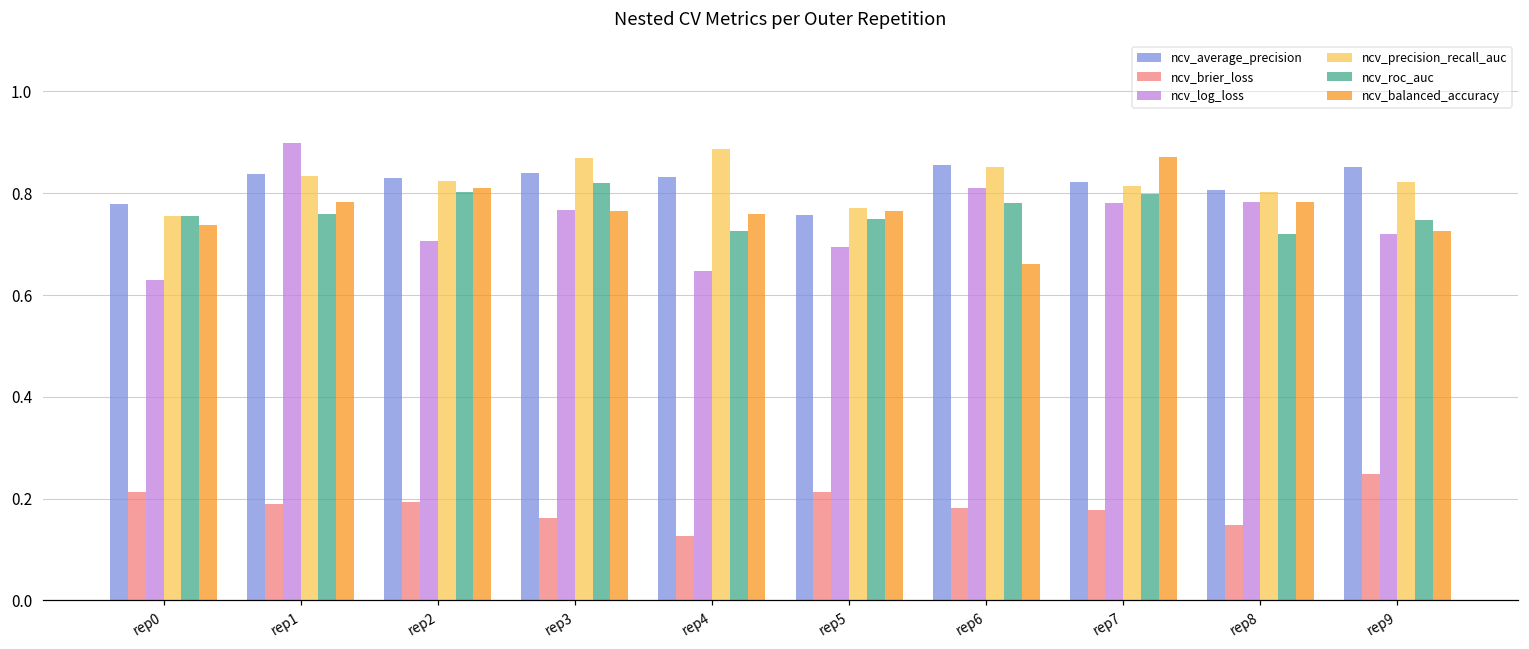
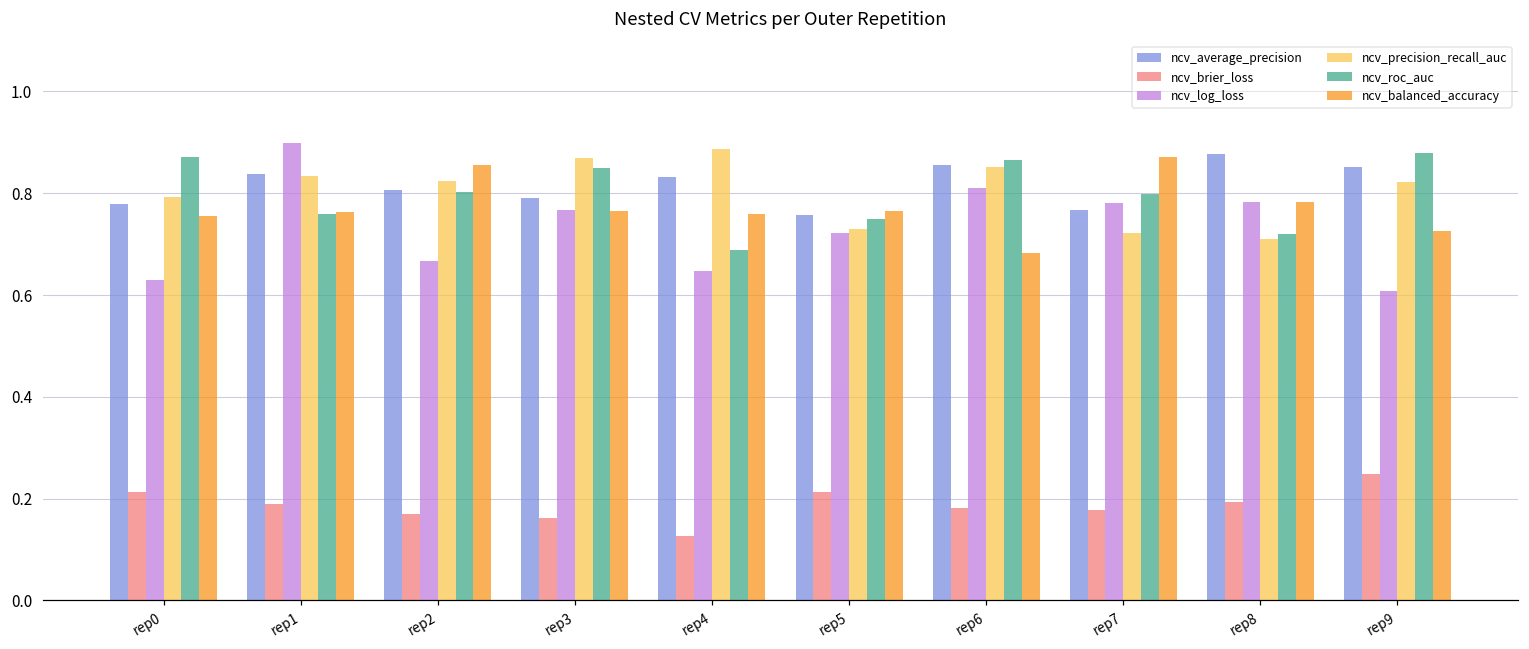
ncv_precision_recall_auc, rep0: 0.76 -> 0.79
ncv_roc_auc, rep0: 0.76 -> 0.87
ncv_balanced_accuracy, rep0: 0.74 -> 0.76
ncv_balanced_accuracy, rep1: 0.78 -> 0.76
ncv_average_precision, rep2: 0.83 -> 0.81
ncv_brier_loss, rep2: 0.19 -> 0.17
ncv_log_loss, rep2: 0.71 -> 0.67
ncv_balanced_accuracy, rep2: 0.81 -> 0.86
ncv_average_precision, rep3: 0.84 -> 0.79
ncv_roc_auc, rep3: 0.82 -> 0.85
ncv_roc_auc, rep4: 0.72 -> 0.69
ncv_log_loss, rep5: 0.69 -> 0.72
ncv_precision_recall_auc, rep5: 0.77 -> 0.73
ncv_roc_auc, rep6: 0.78 -> 0.87
ncv_balanced_accuracy, rep6: 0.66 -> 0.68
ncv_average_precision, rep7: 0.82 -> 0.77
ncv_precision_recall_auc, rep7: 0.81 -> 0.72
ncv_average_precision, rep8: 0.81 -> 0.88
ncv_brier_loss, rep8: 0.15 -> 0.19
ncv_precision_recall_auc, rep8: 0.80 -> 0.71
ncv_log_loss, rep9: 0.72 -> 0.61
ncv_roc_auc, rep9: 0.75 -> 0.88
